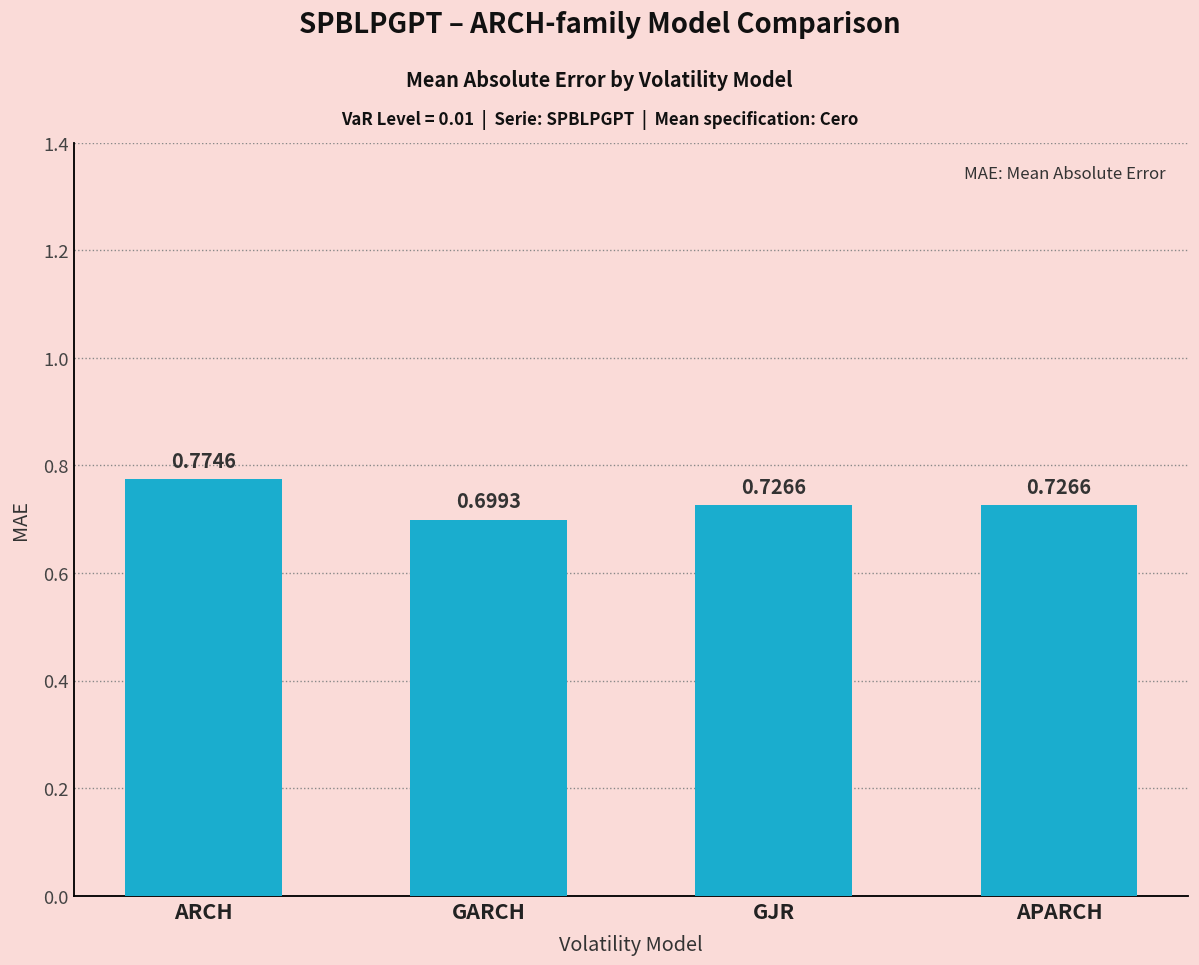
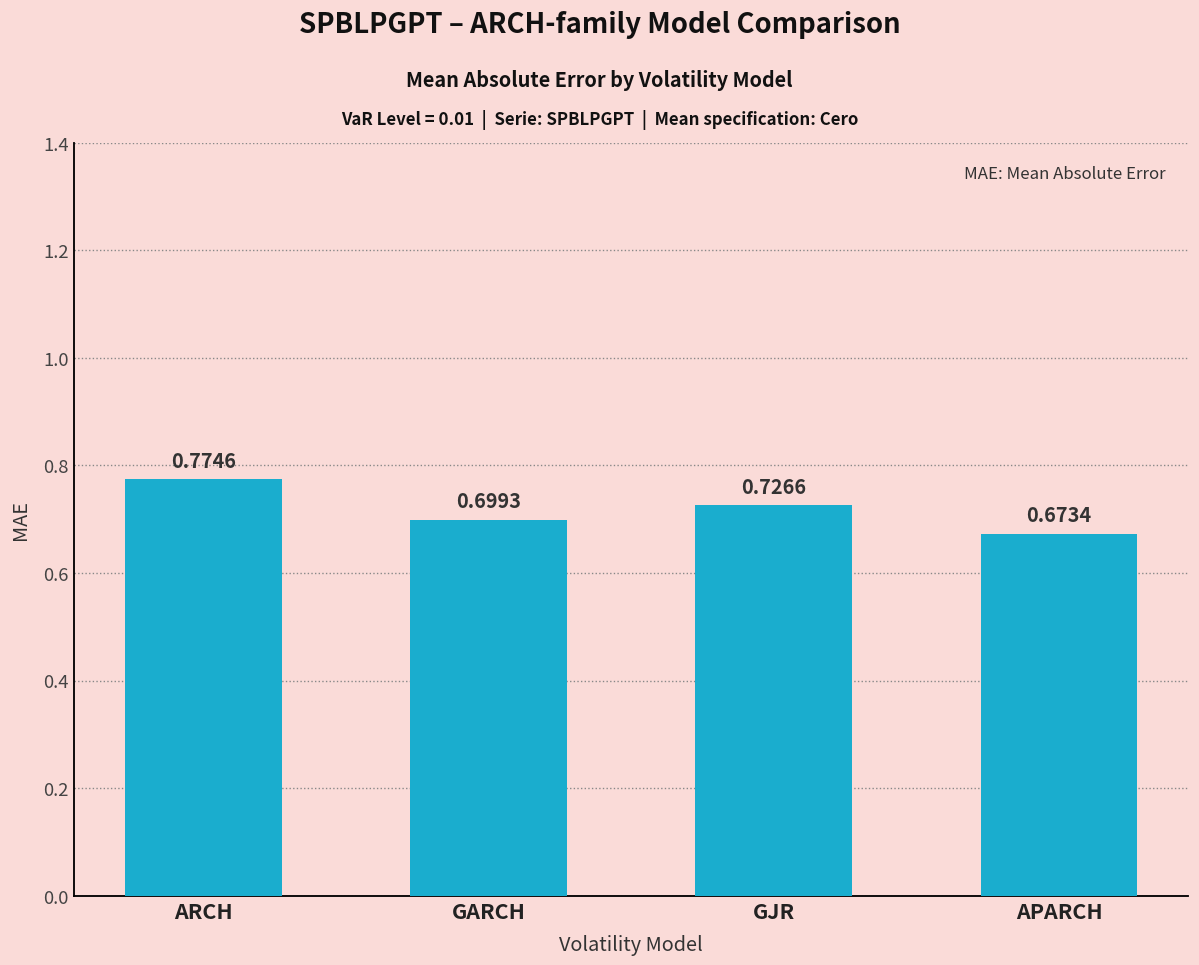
APARCH: 0.7266 -> 0.6734
